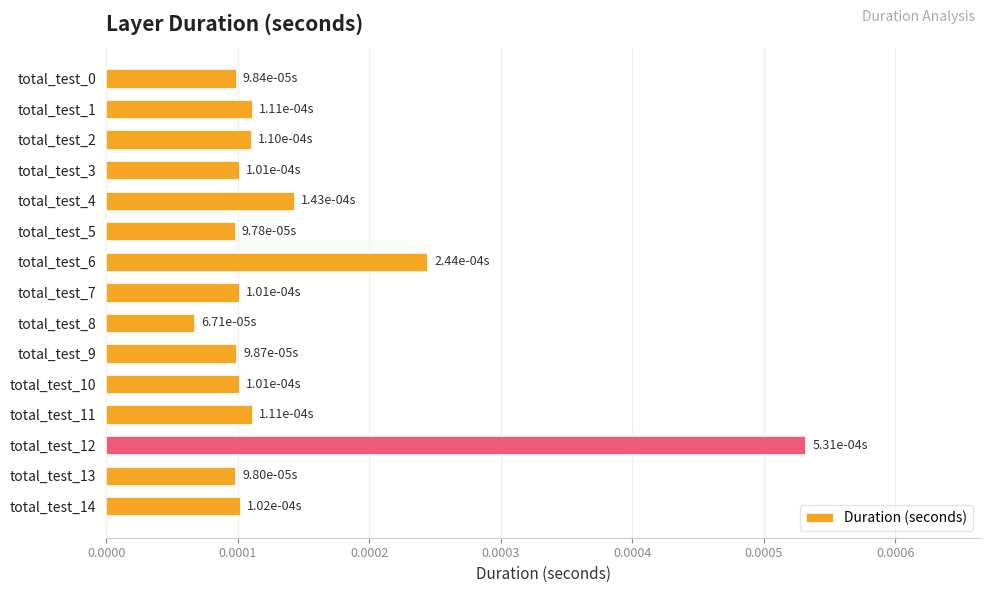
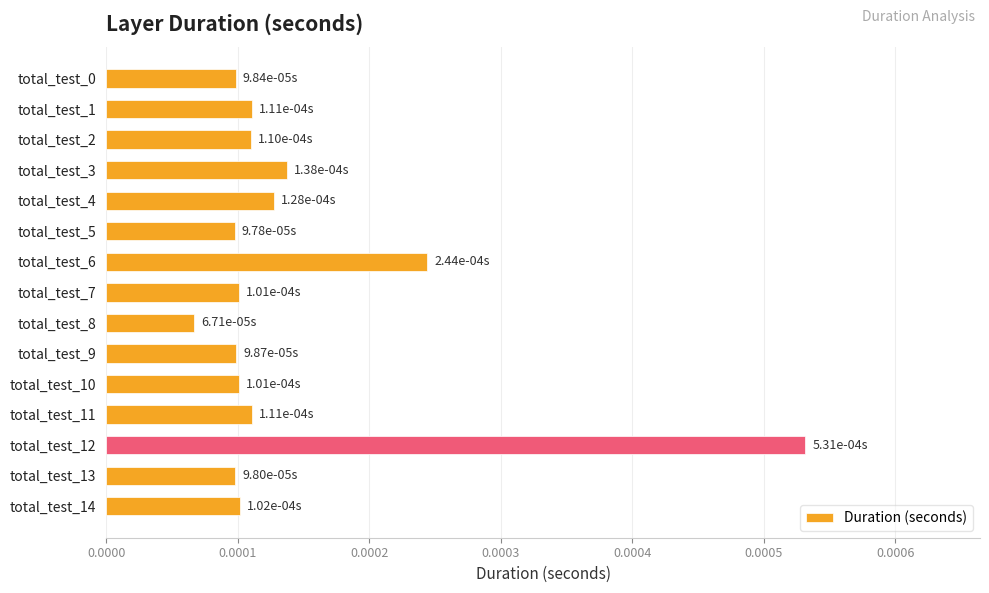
total_test_3: 1.01e-04s -> 1.38e-04s
total_test_4: 1.43e-04s -> 1.28e-04s
